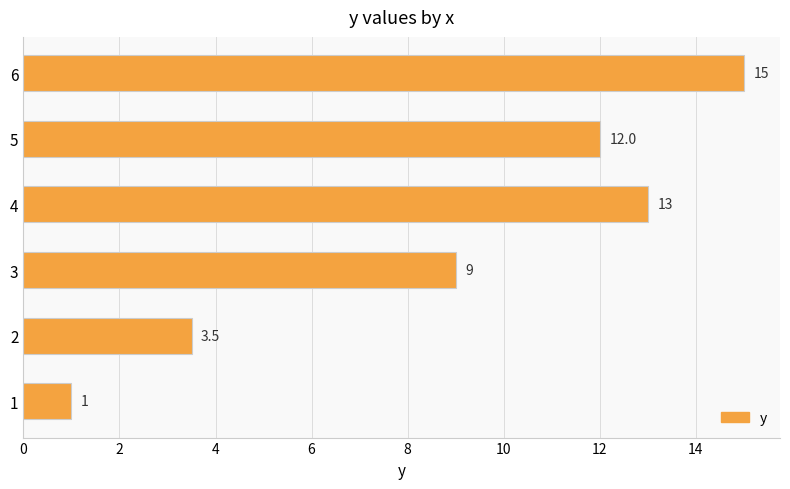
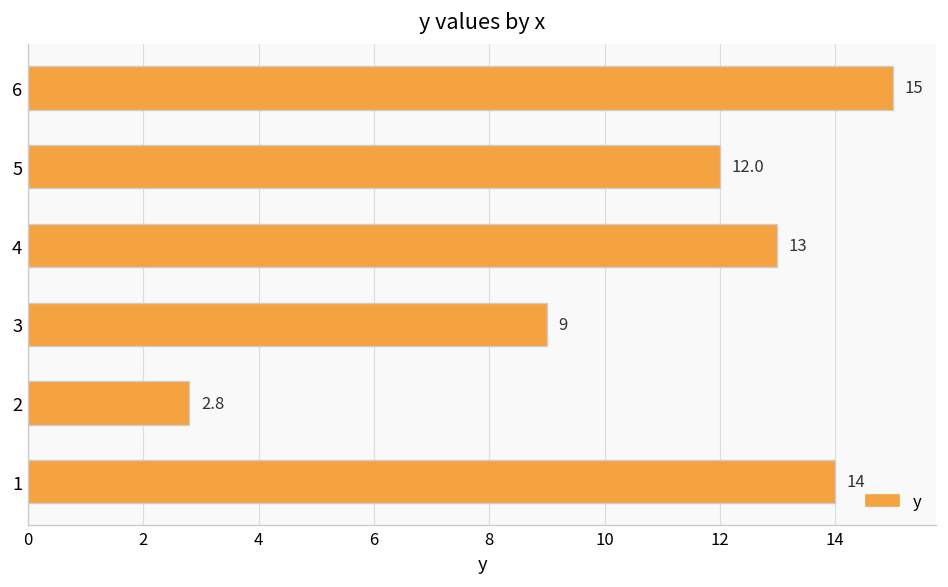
2: 3.5 -> 2.8
1: 1 -> 14
